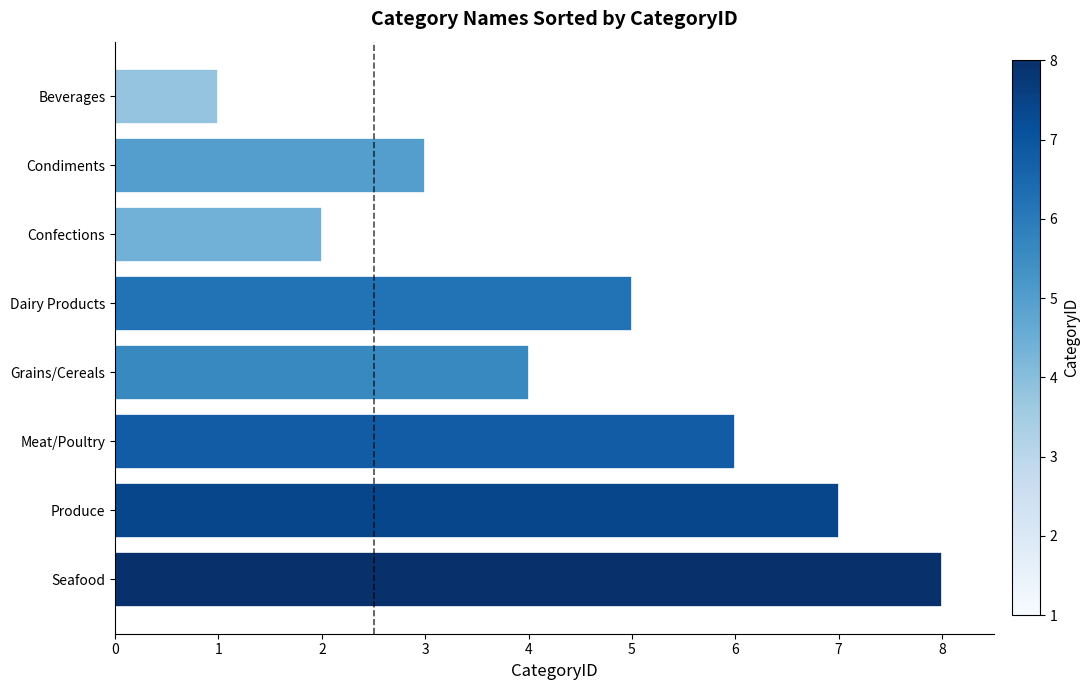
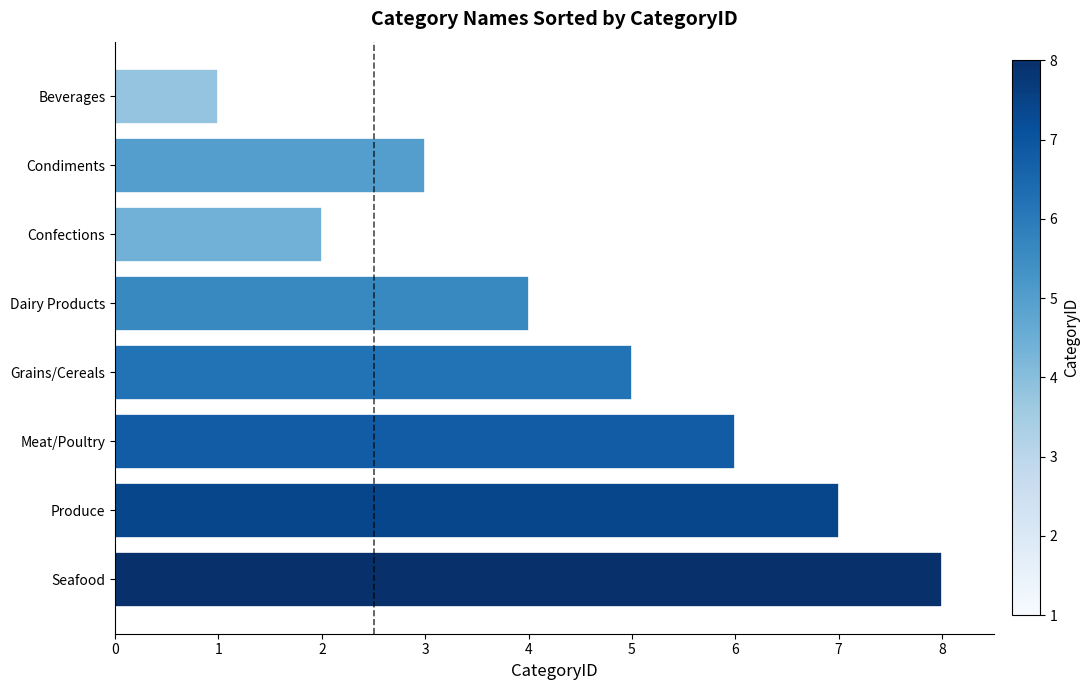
Dairy Products: 5.00 -> 4.00
Grains/Cereals: 4.00 -> 5.00
